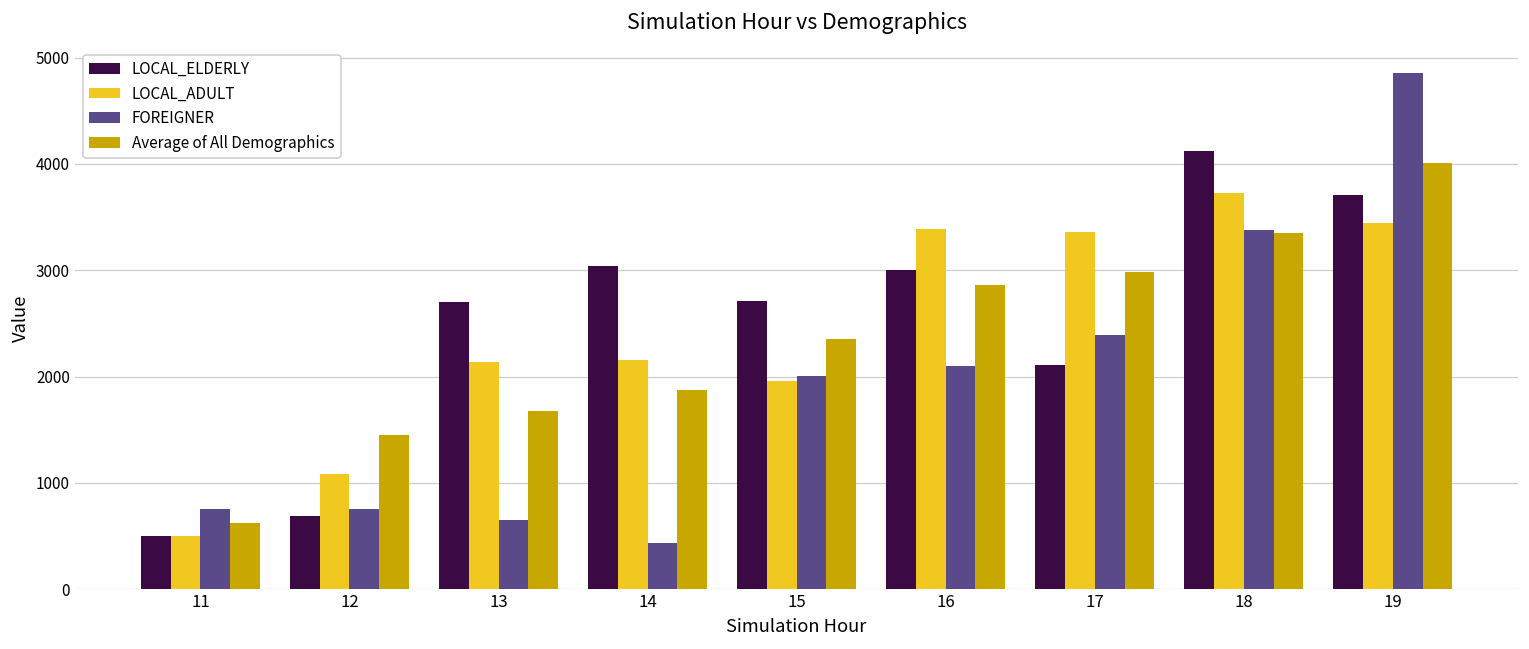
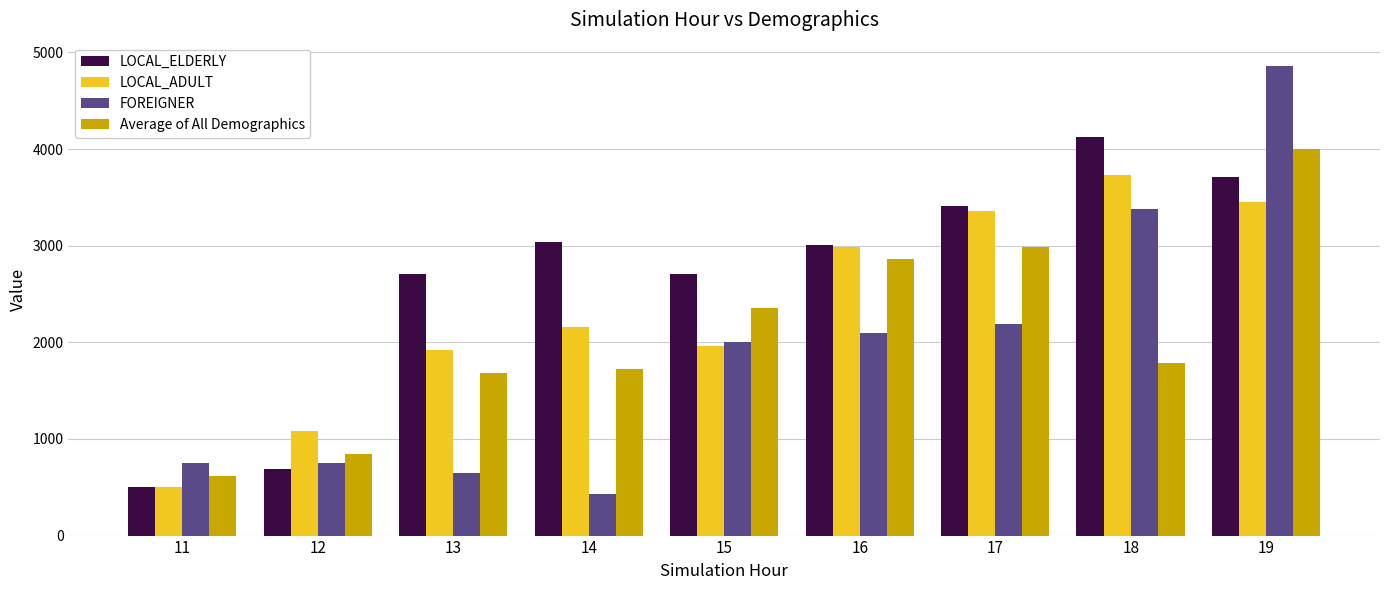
Average of All Demographics, 12: 1500 -> 800
LOCAL_ADULT, 13: 2100 -> 1900
Average of All Demographics, 14: 1900 -> 1700
LOCAL_ADULT, 16: 3400 -> 3000
LOCAL_ELDERLY, 17: 2100 -> 3400
FOREIGNER, 17: 2400 -> 2200
Average of All Demographics, 18: 3300 -> 1800
